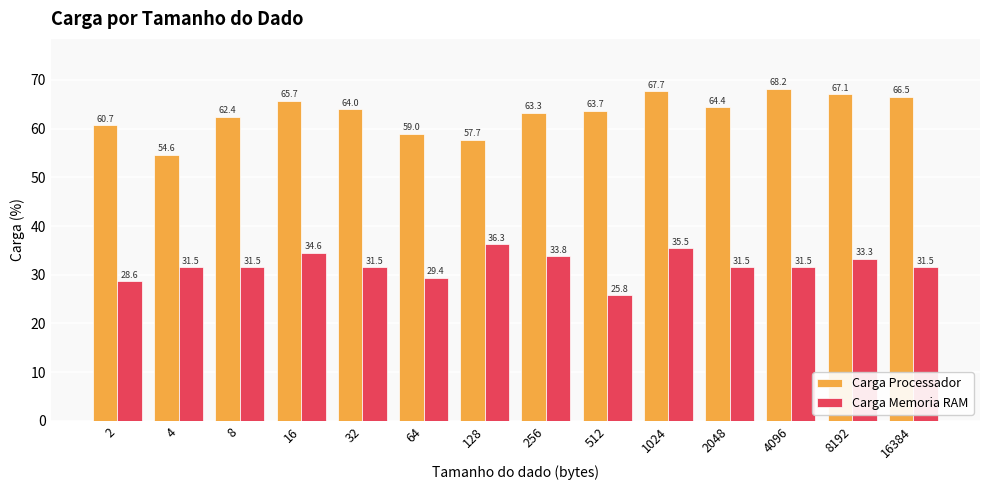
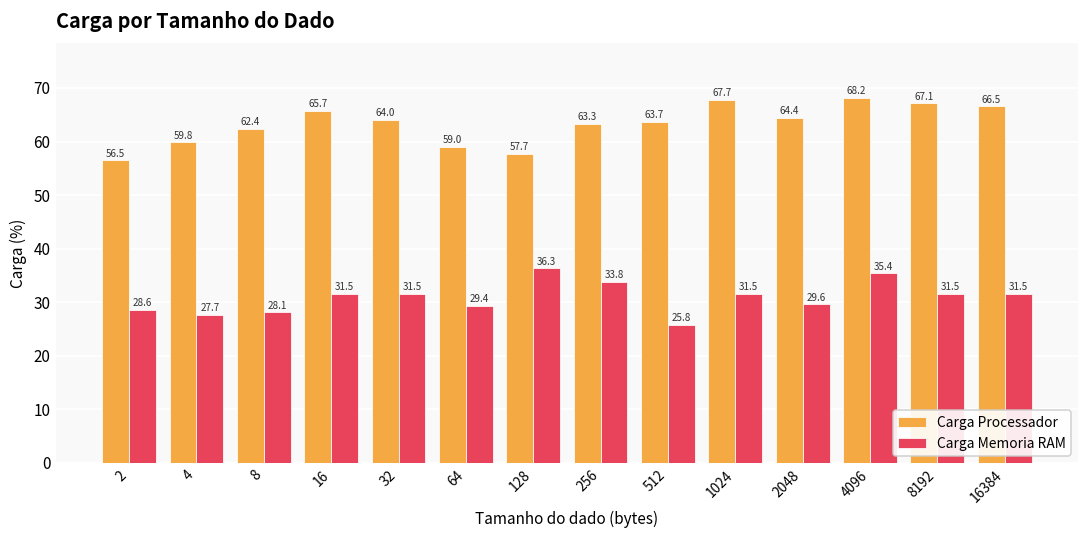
Carga Processador, 2: 60.7 -> 56.5
Carga Processador, 4: 54.6 -> 59.8
Carga Memoria RAM, 4: 31.5 -> 27.7
Carga Memoria RAM, 8: 31.5 -> 28.1
Carga Memoria RAM, 16: 34.6 -> 31.5
Carga Memoria RAM, 1024: 35.5 -> 31.5
Carga Memoria RAM, 2048: 31.5 -> 29.6
Carga Memoria RAM, 4096: 31.5 -> 35.4
Carga Memoria RAM, 8192: 33.3 -> 31.5
